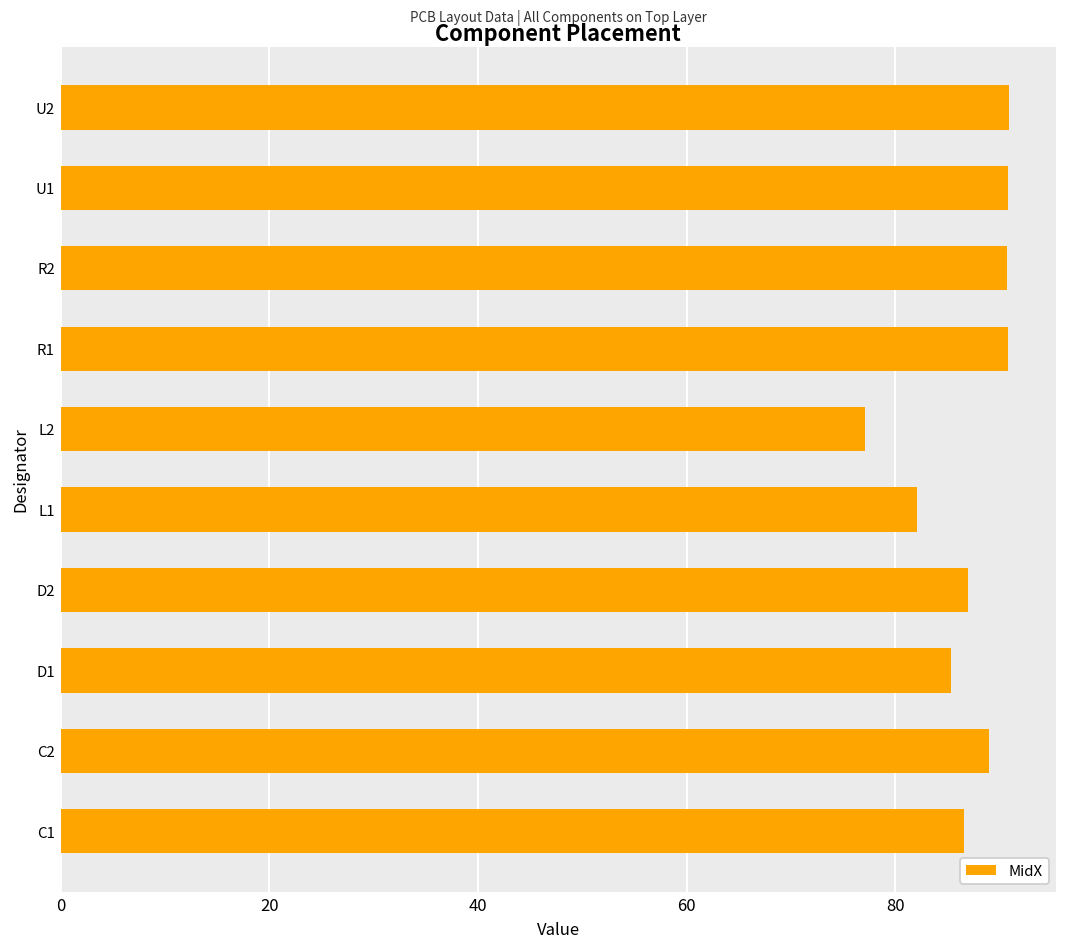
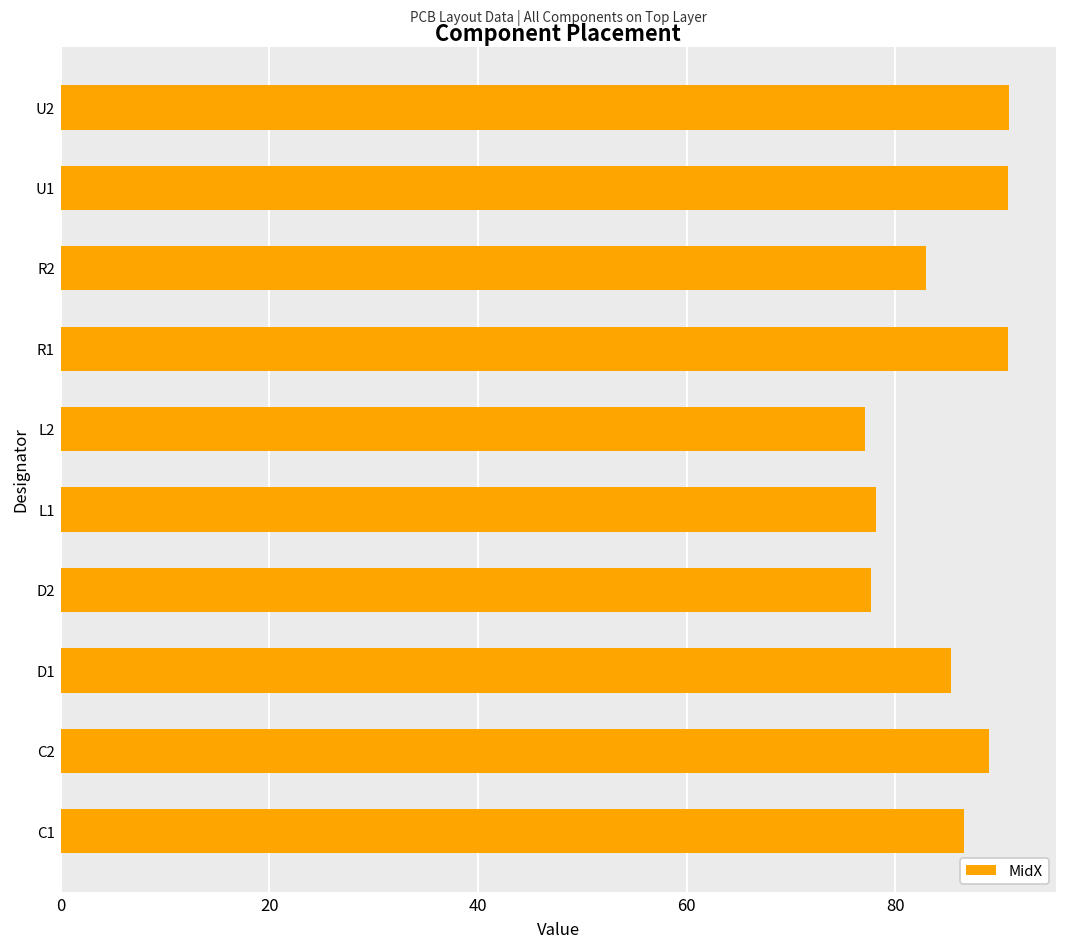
R2: 91 -> 83
L1: 82 -> 78
D2: 87 -> 78
